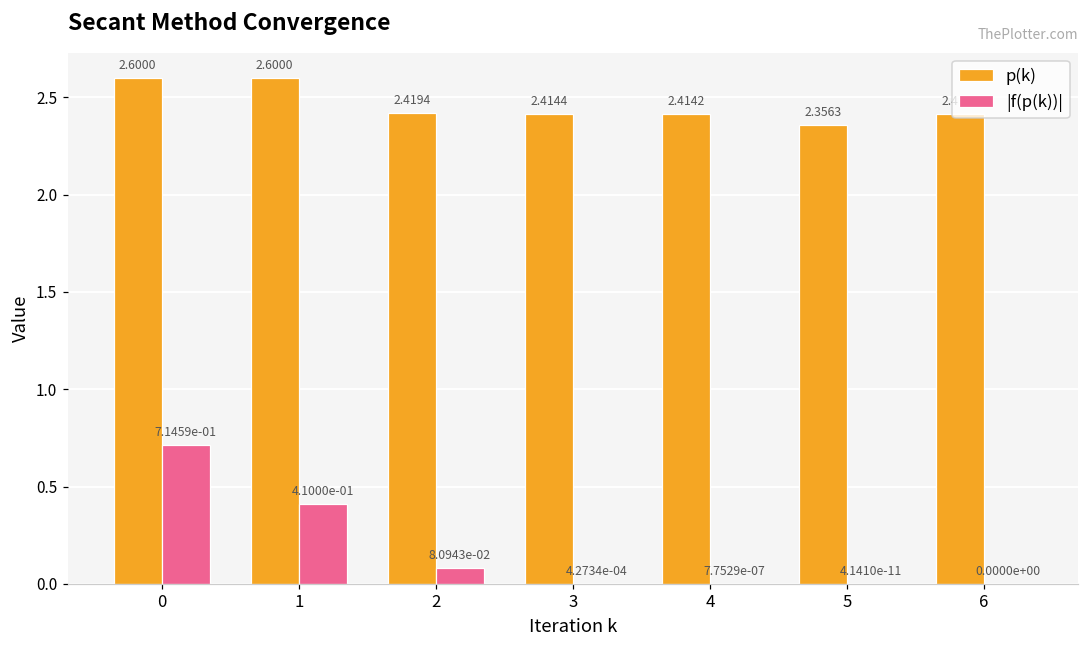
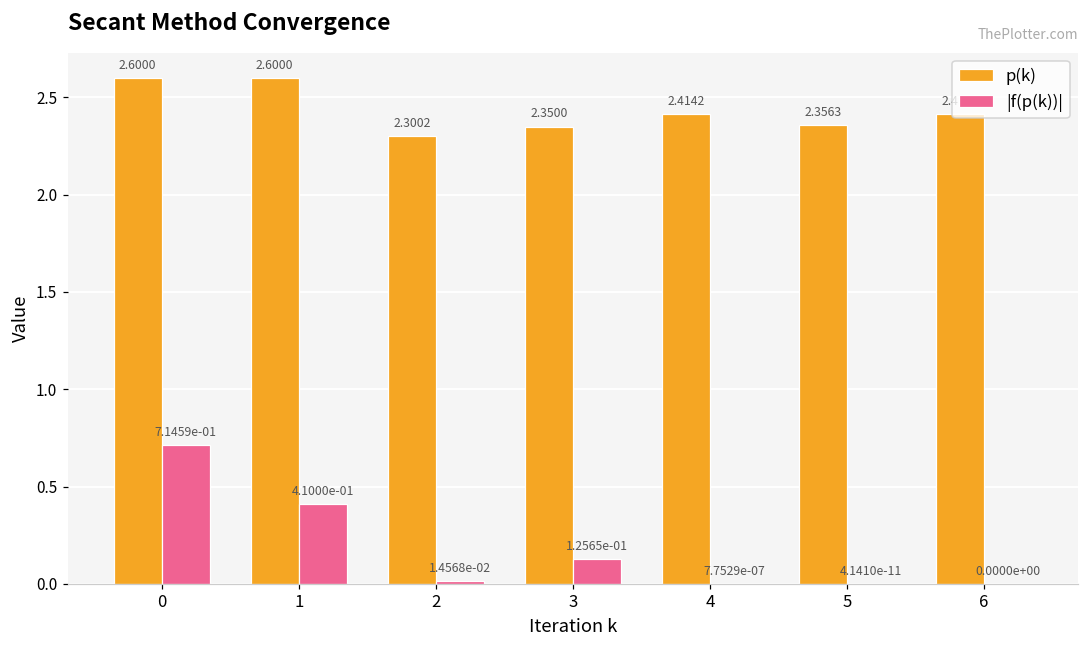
p(k), 2: 2.4194 -> 2.3002
|f(p(k))|, 2: 8.0943e-02 -> 1.4568e-02
p(k), 3: 2.4144 -> 2.3500
|f(p(k))|, 3: 4.2734e-04 -> 1.2565e-01
